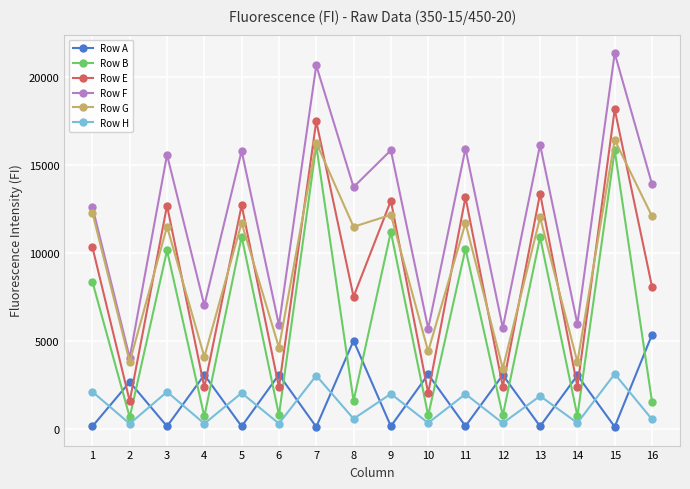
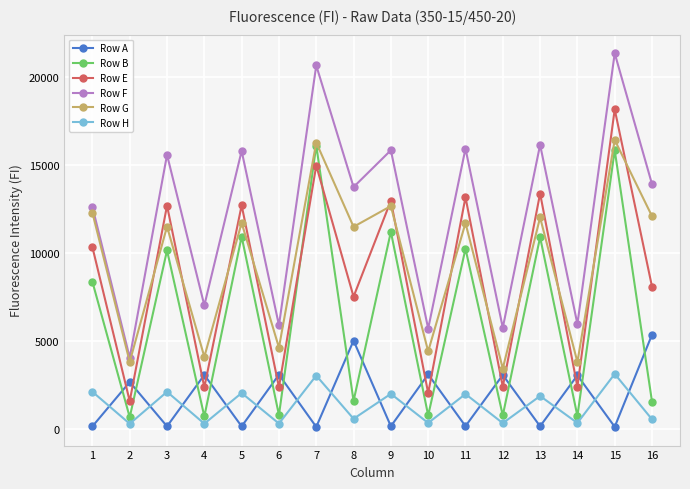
Row E, 7: 17500 -> 15000
Row G, 9: 12200 -> 12700
